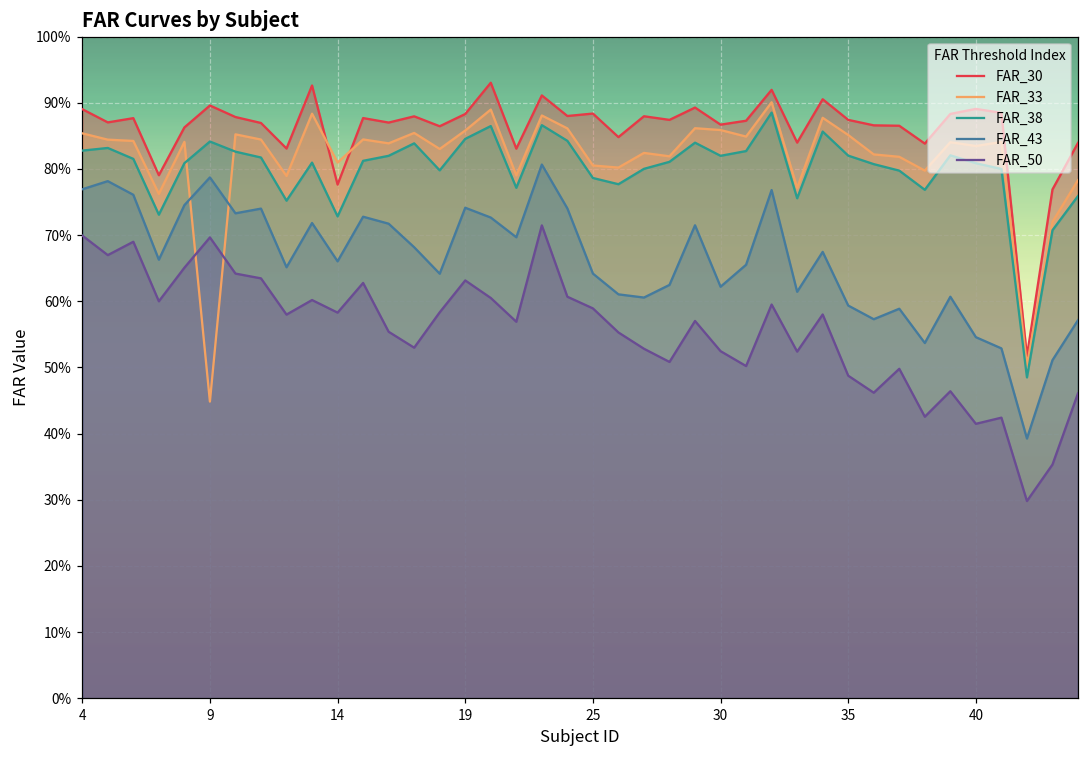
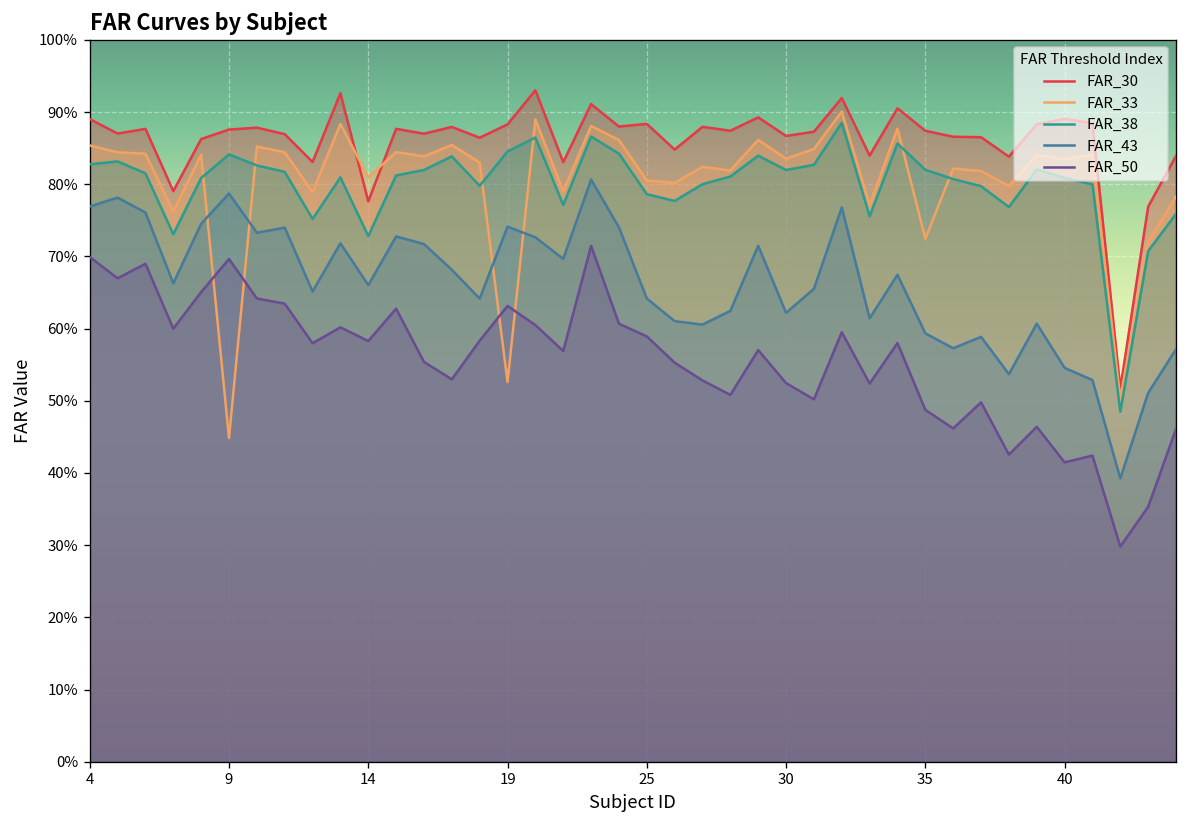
FAR_30, 9: 90% -> 88%
FAR_33, 19: 86% -> 53%
FAR_33, 30: 86% -> 84%
FAR_33, 35: 85% -> 72%
